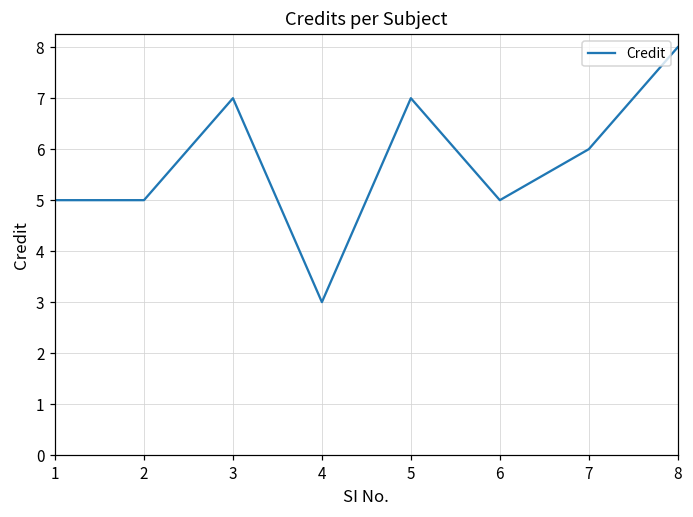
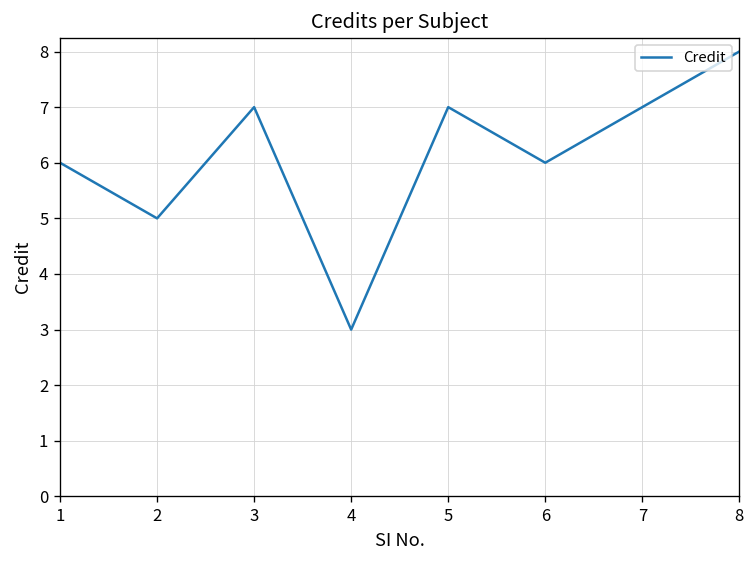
1: 5 -> 6
6: 5 -> 6
7: 6 -> 7
